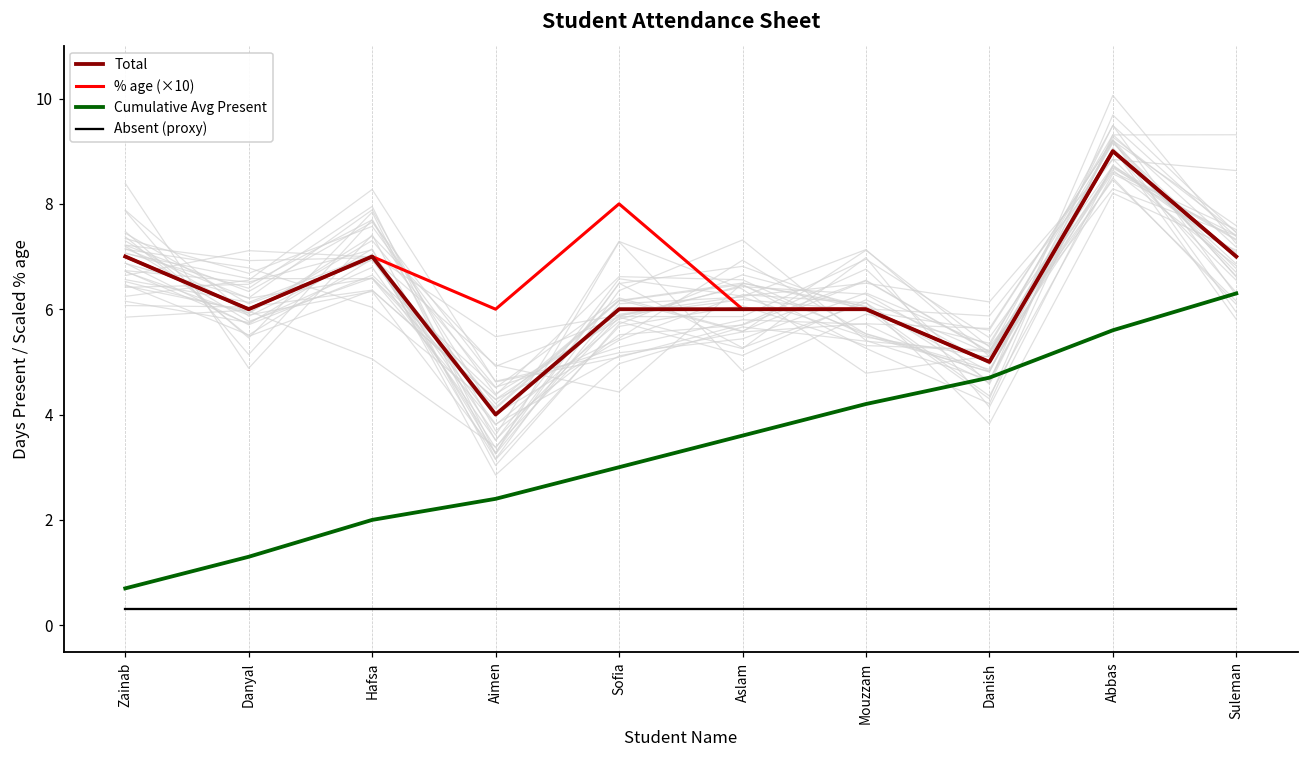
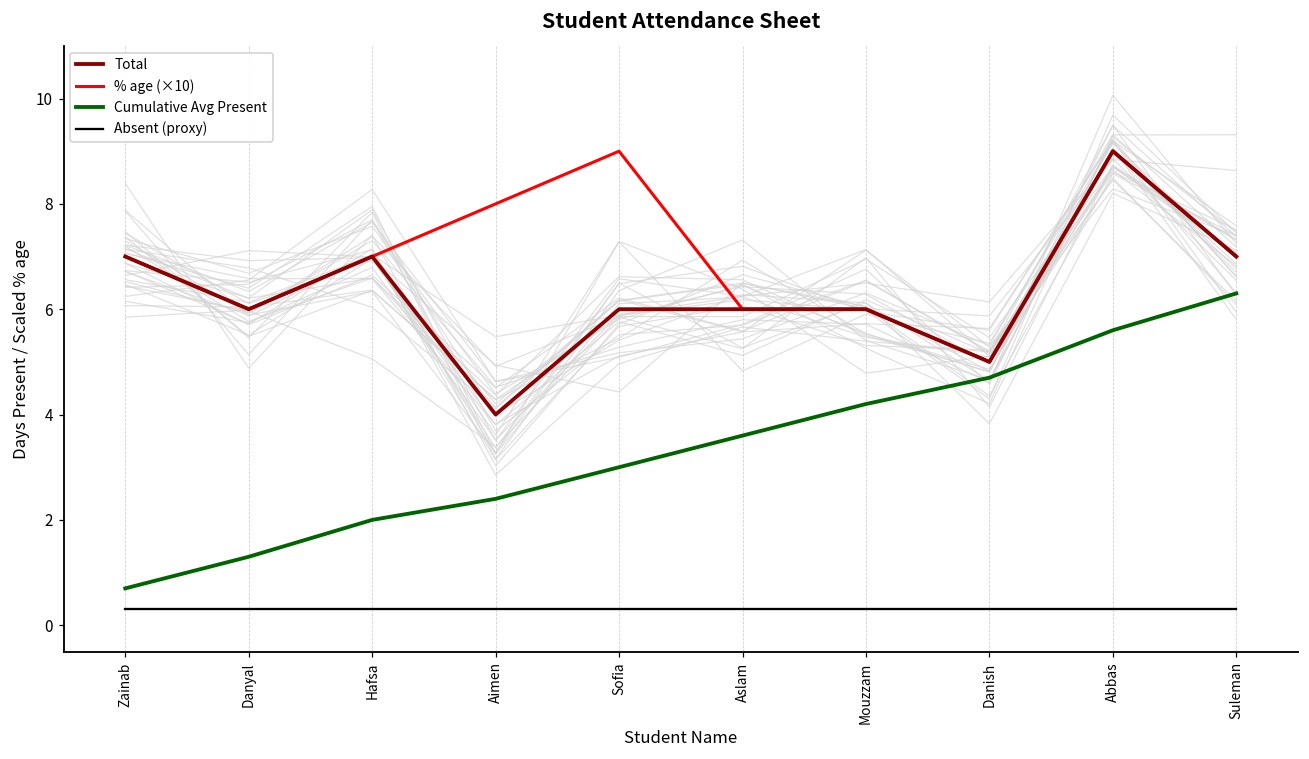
% age (×10), Aimen: 6.0 -> 8.0
% age (×10), Sofia: 8.0 -> 9.0
